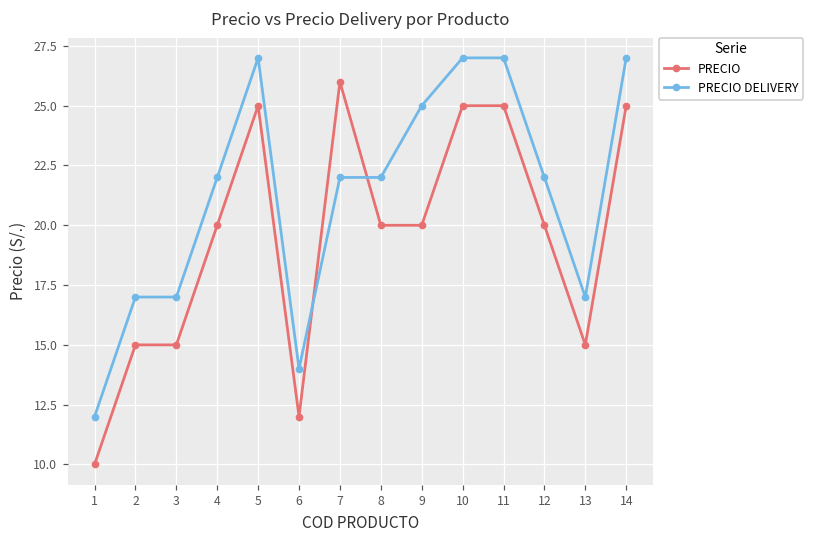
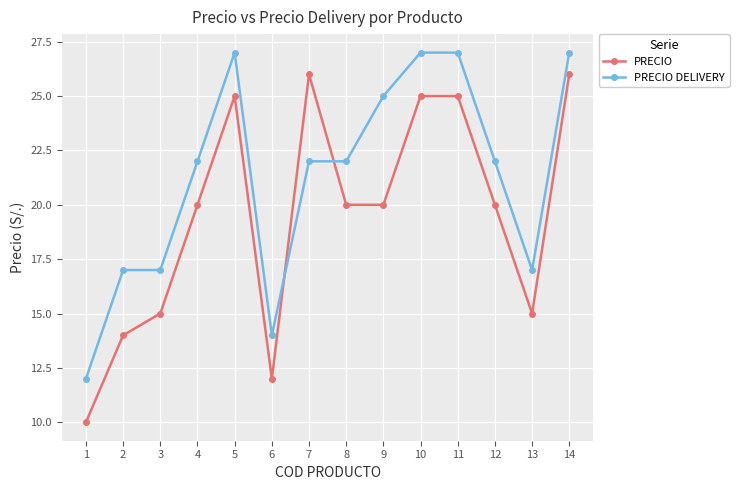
PRECIO, 2: 15 -> 14
PRECIO, 14: 25 -> 26
